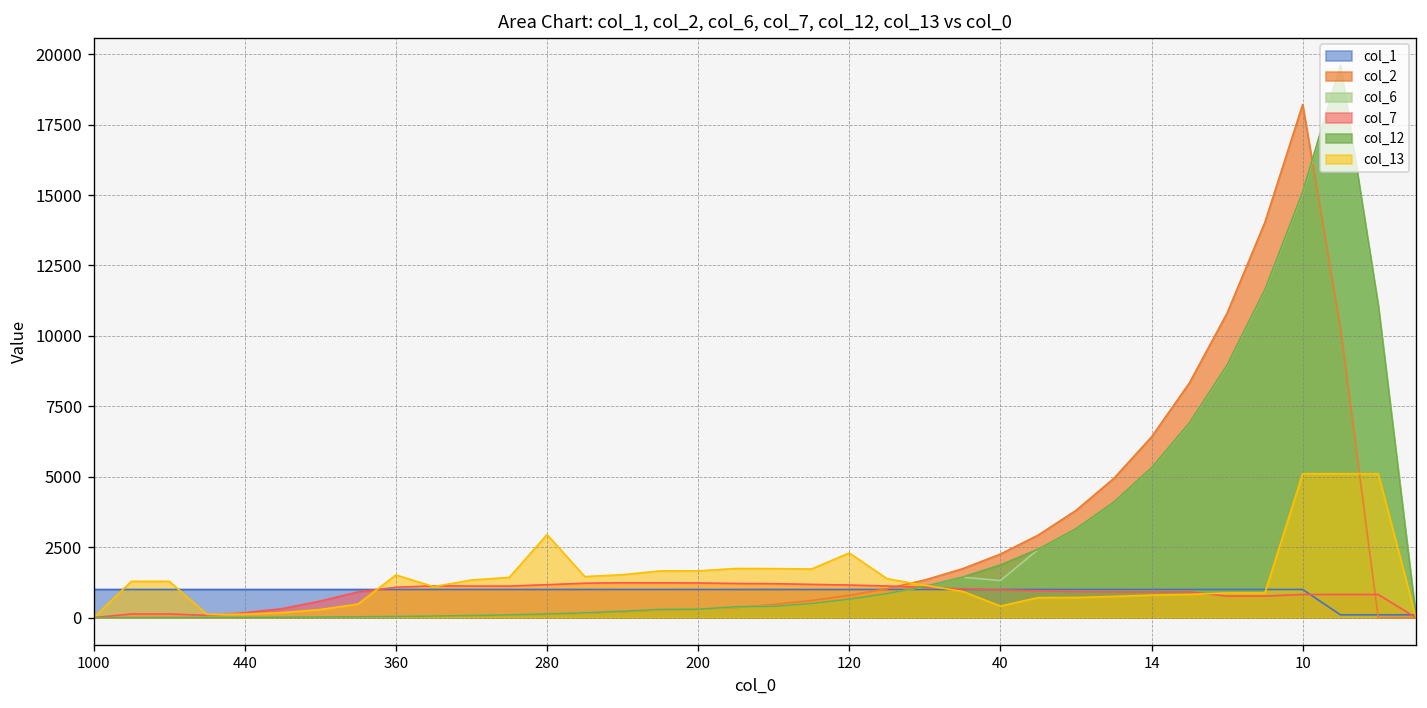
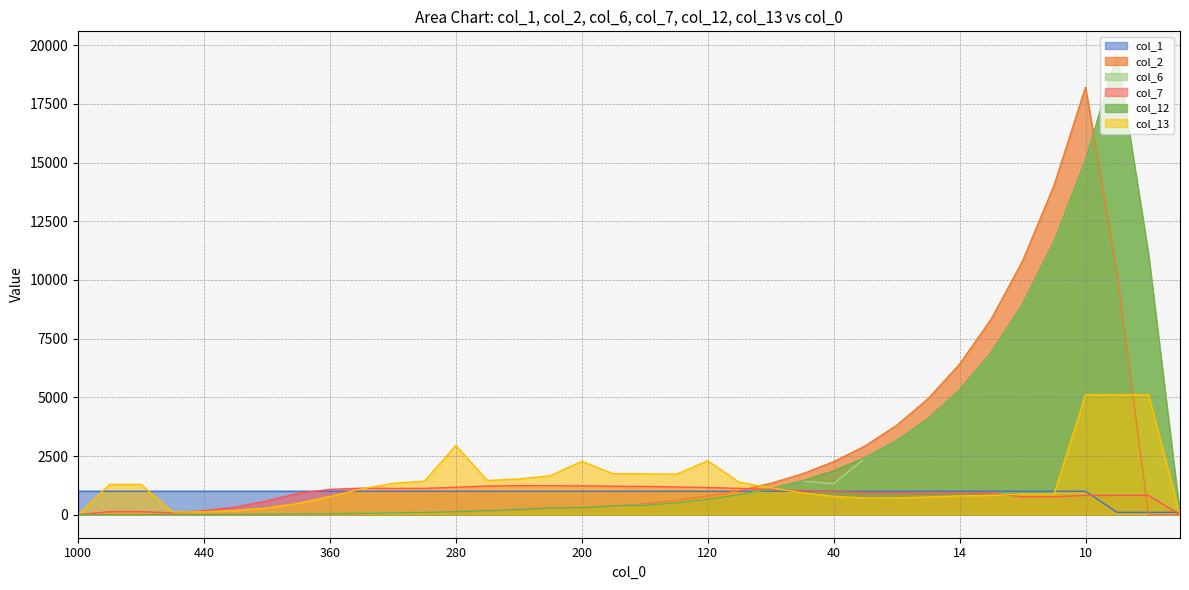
col_13, 360: 1500 -> 800
col_13, 200: 1700 -> 2300
col_13, 40: 400 -> 800
